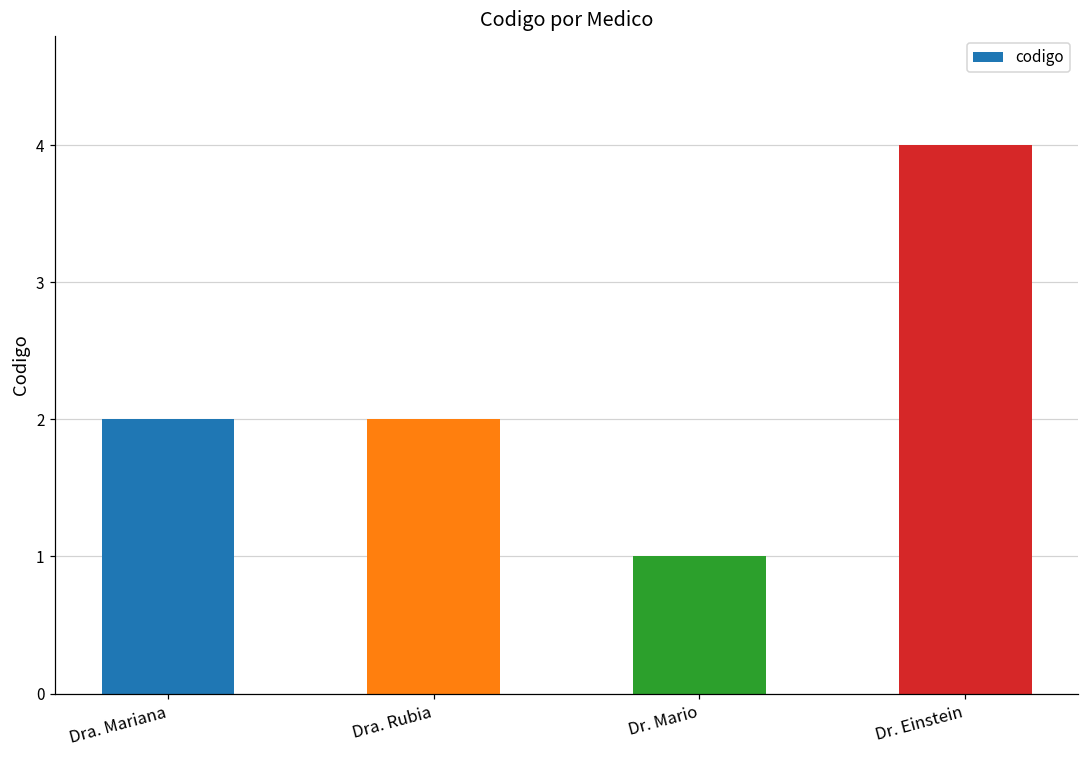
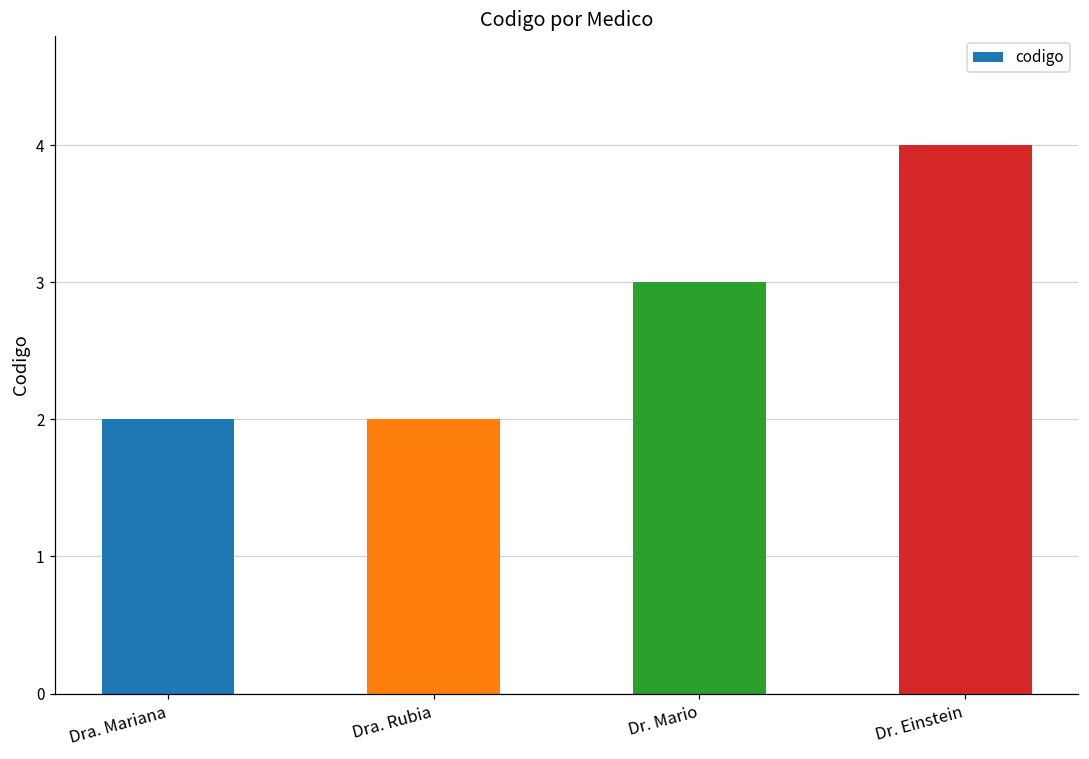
Dr. Mario: 1 -> 3
